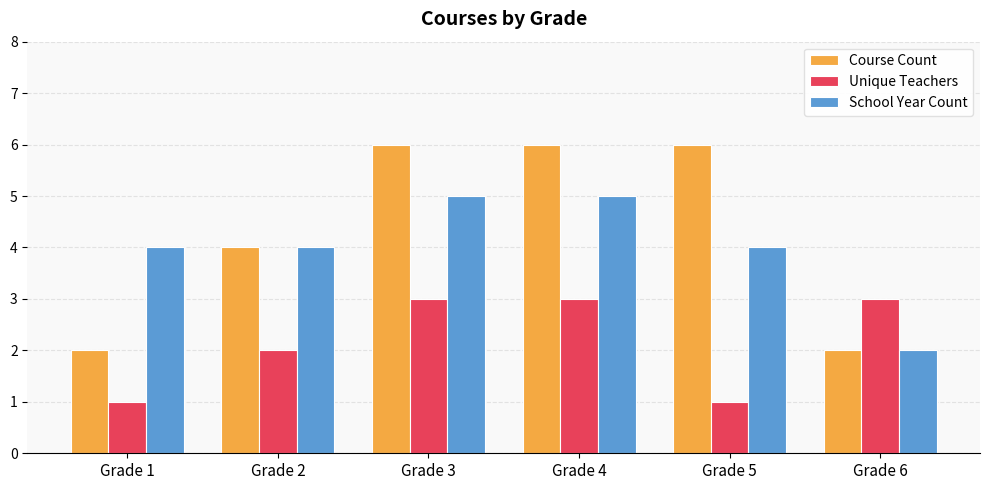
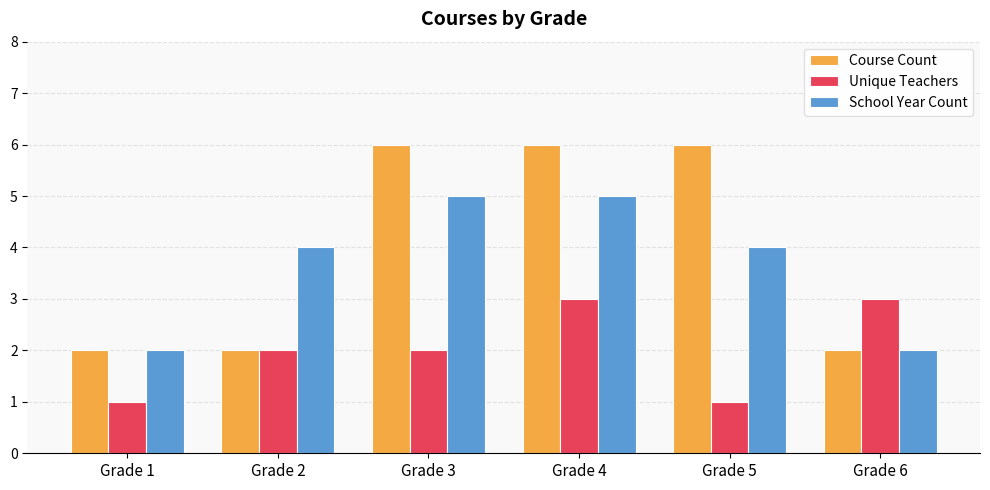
School Year Count, Grade 1: 4 -> 2
Course Count, Grade 2: 4 -> 2
Unique Teachers, Grade 3: 3 -> 2
